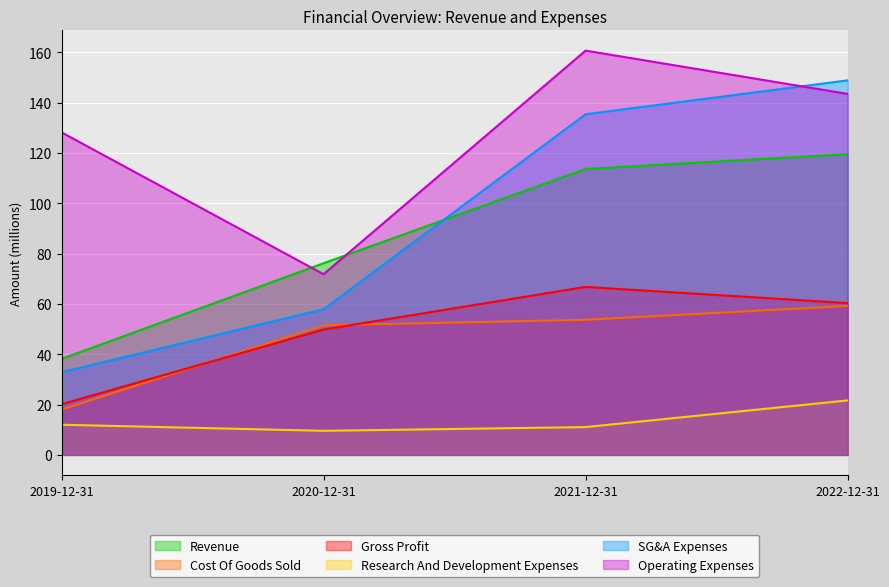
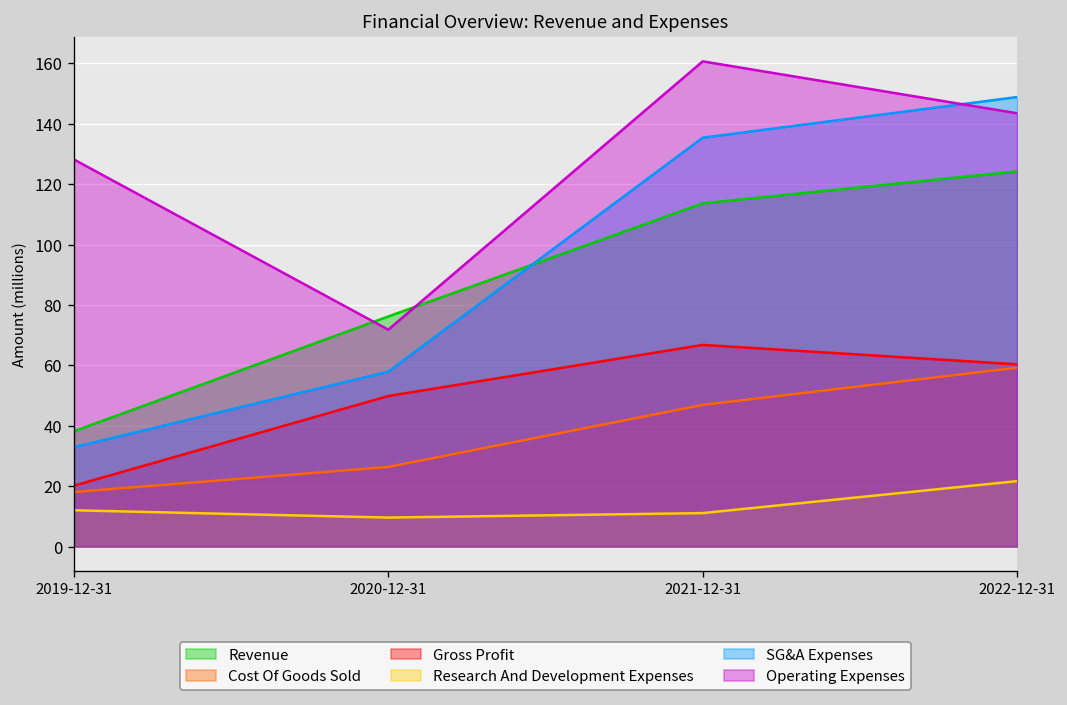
Cost Of Goods Sold, 2020-12-31: 52 -> 26
Cost Of Goods Sold, 2021-12-31: 54 -> 47
Revenue, 2022-12-31: 120 -> 124
